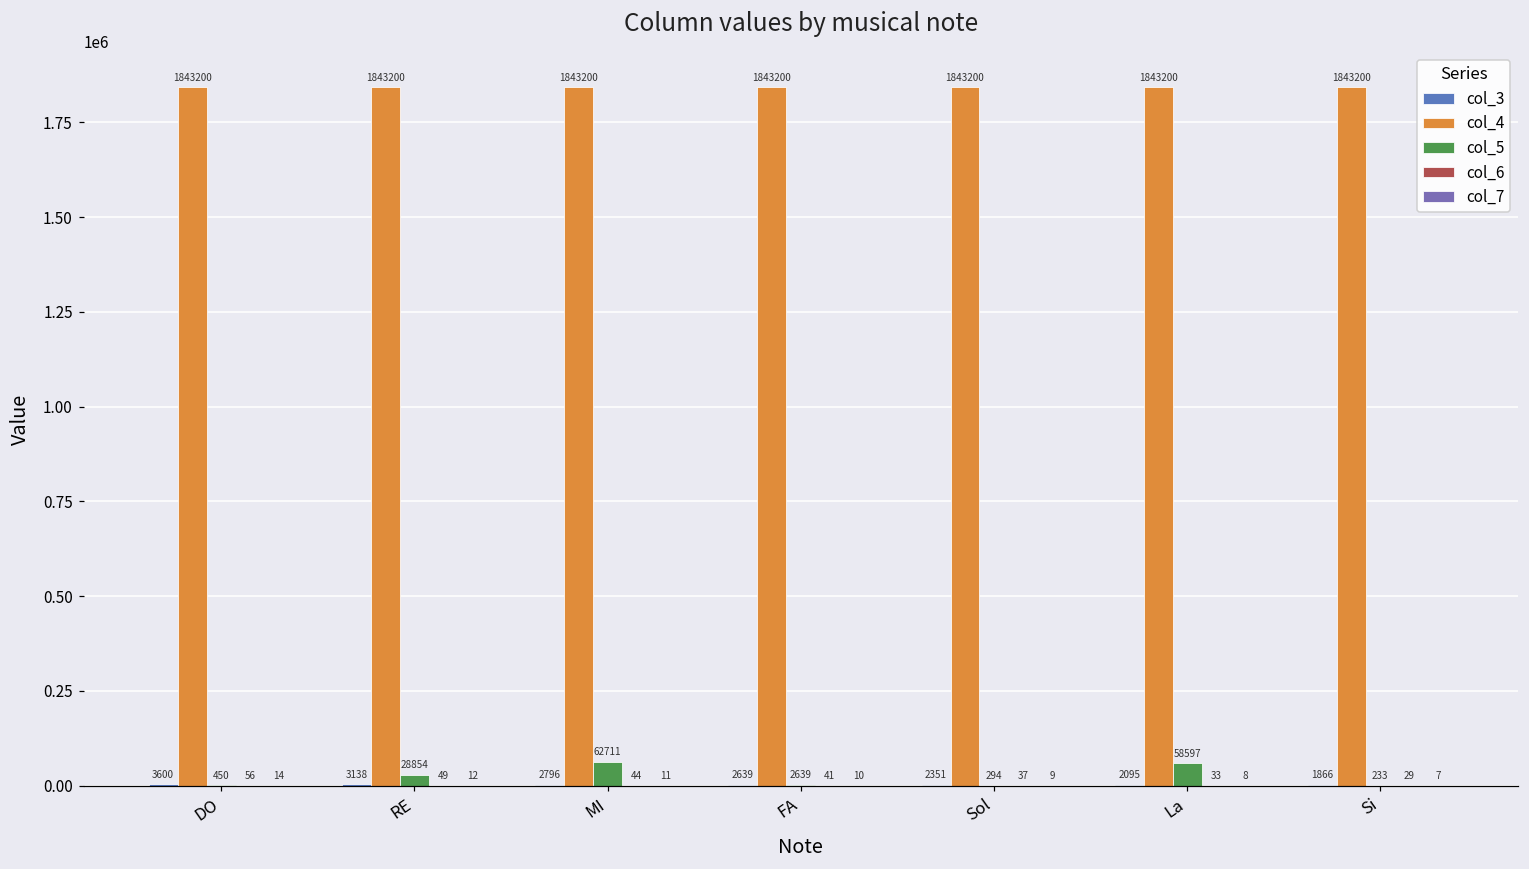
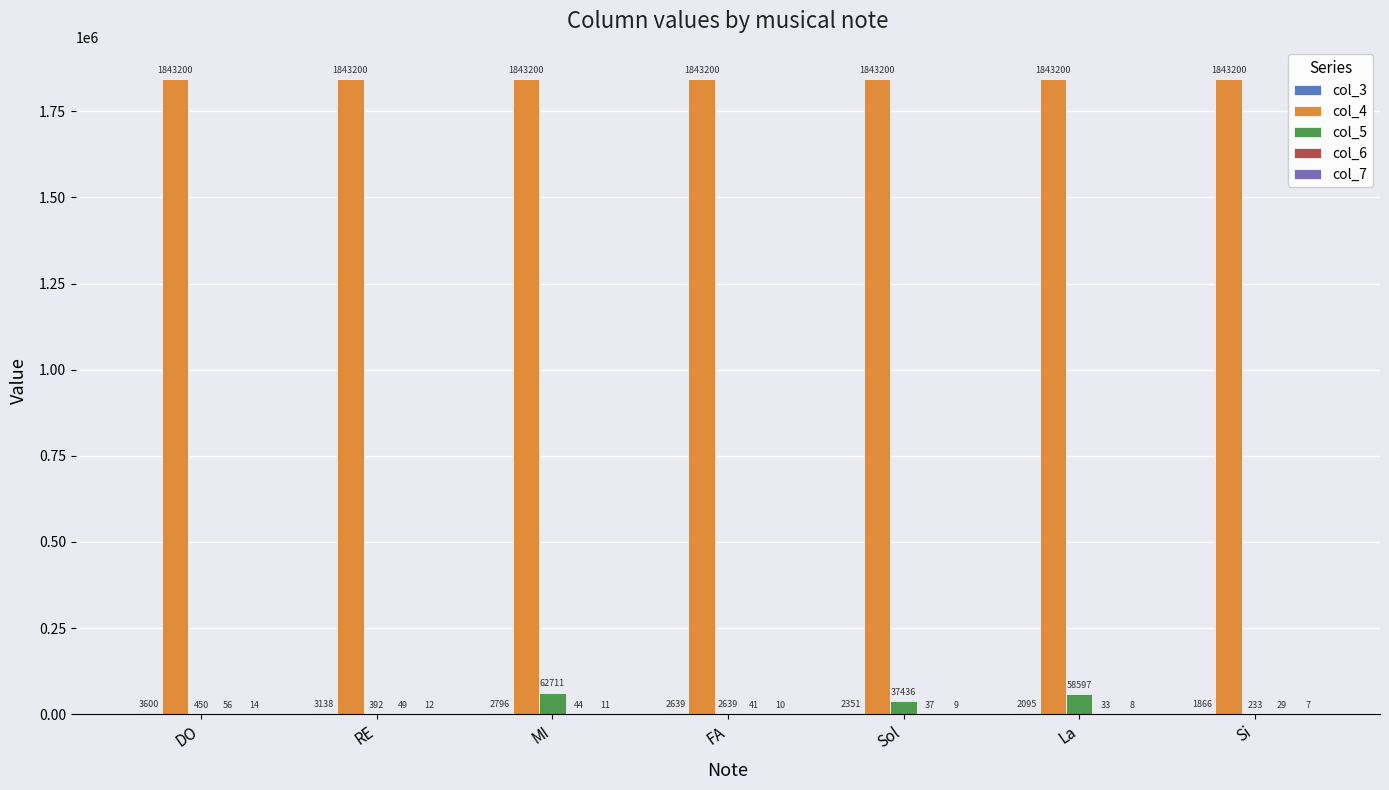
col_5, RE: 28854 -> 392
col_5, Sol: 294 -> 37436
